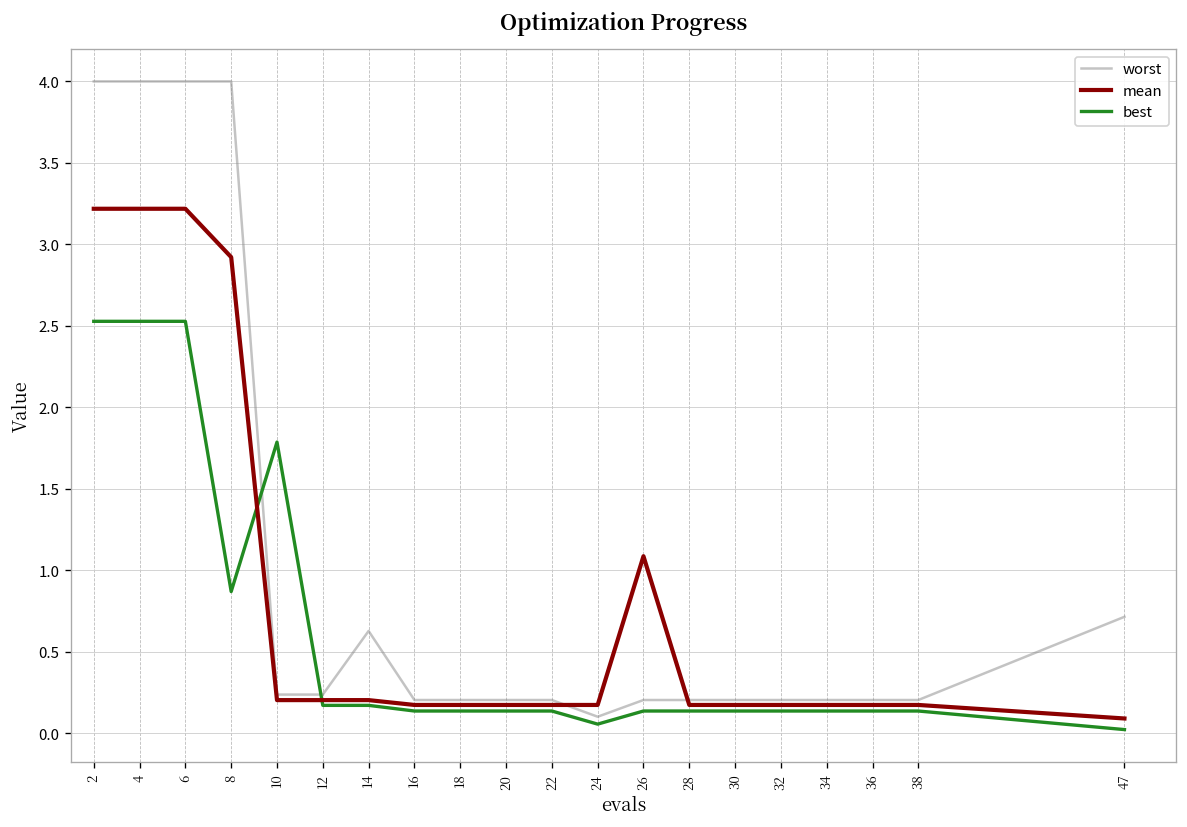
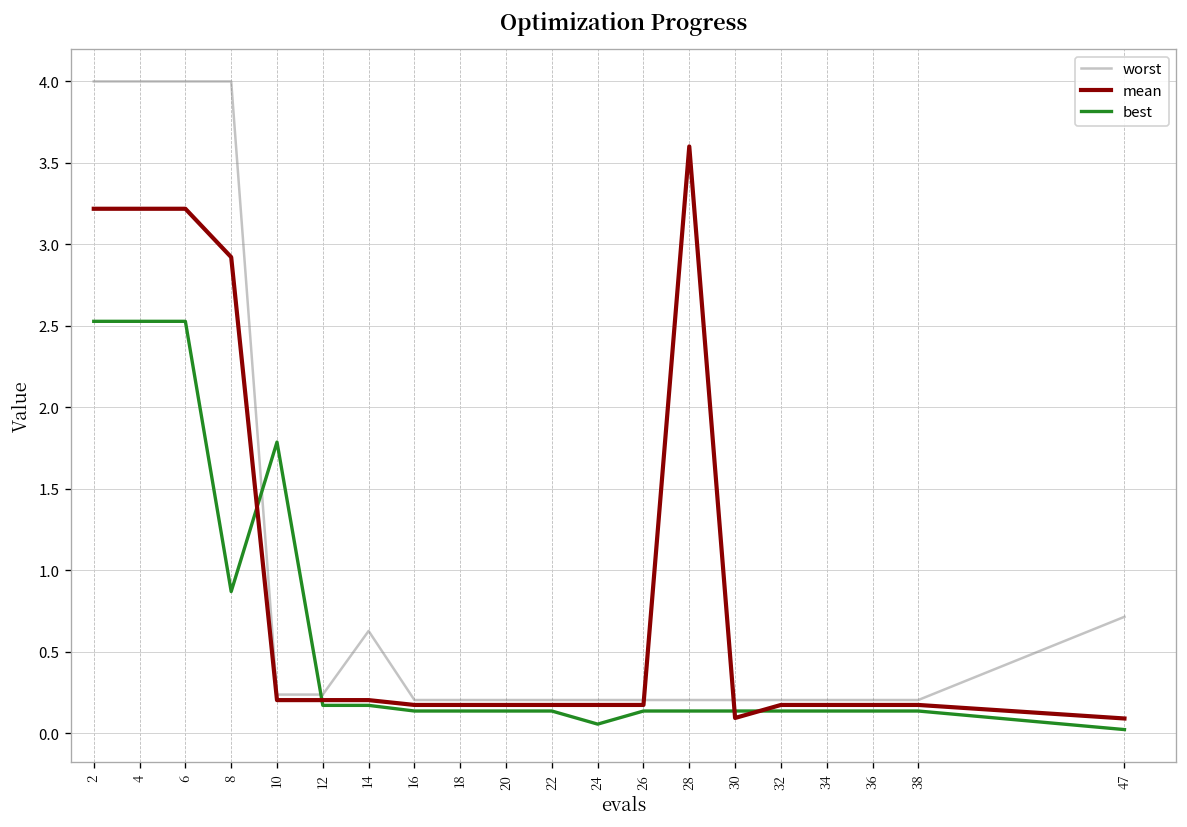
worst, 24: 0.10 -> 0.20
mean, 26: 1.09 -> 0.17
mean, 28: 0.17 -> 3.60
mean, 30: 0.17 -> 0.09
